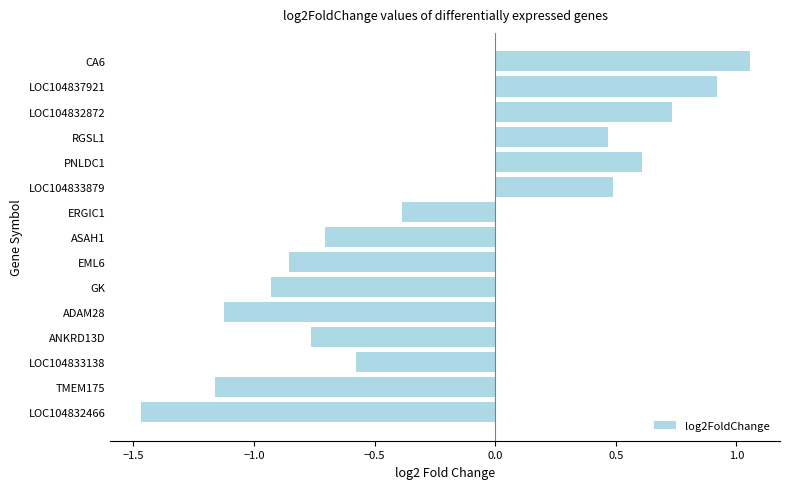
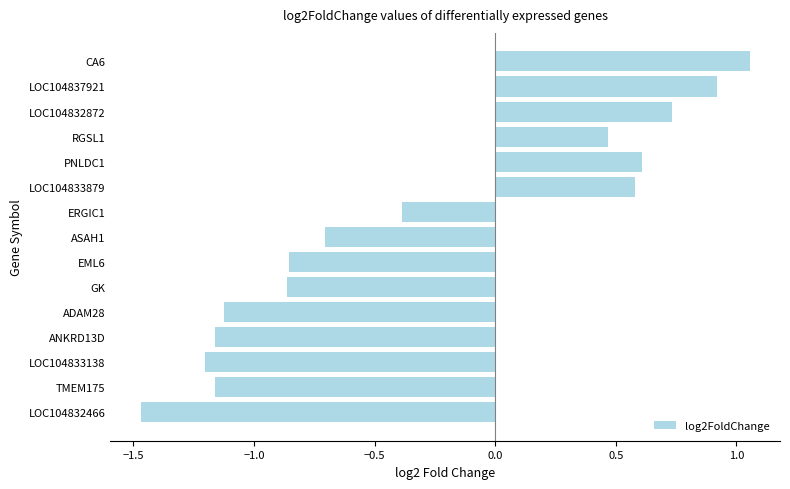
LOC104833879: 0.49 -> 0.58
GK: -0.93 -> -0.86
ANKRD13D: -0.76 -> -1.16
LOC104833138: -0.58 -> -1.21
